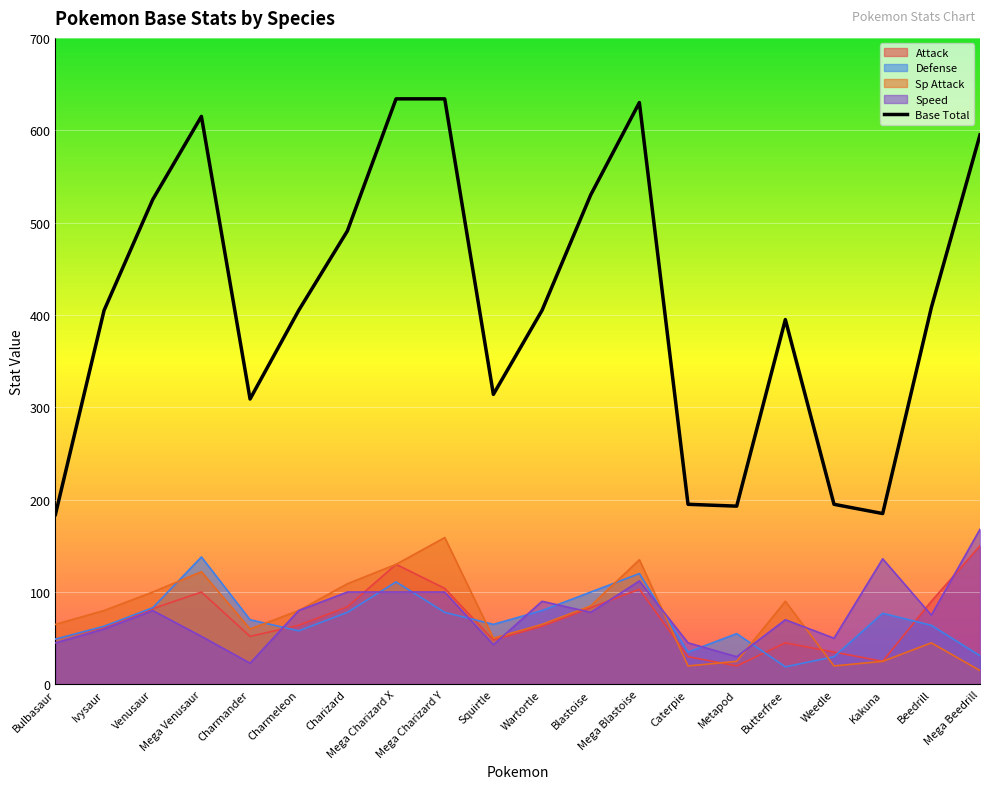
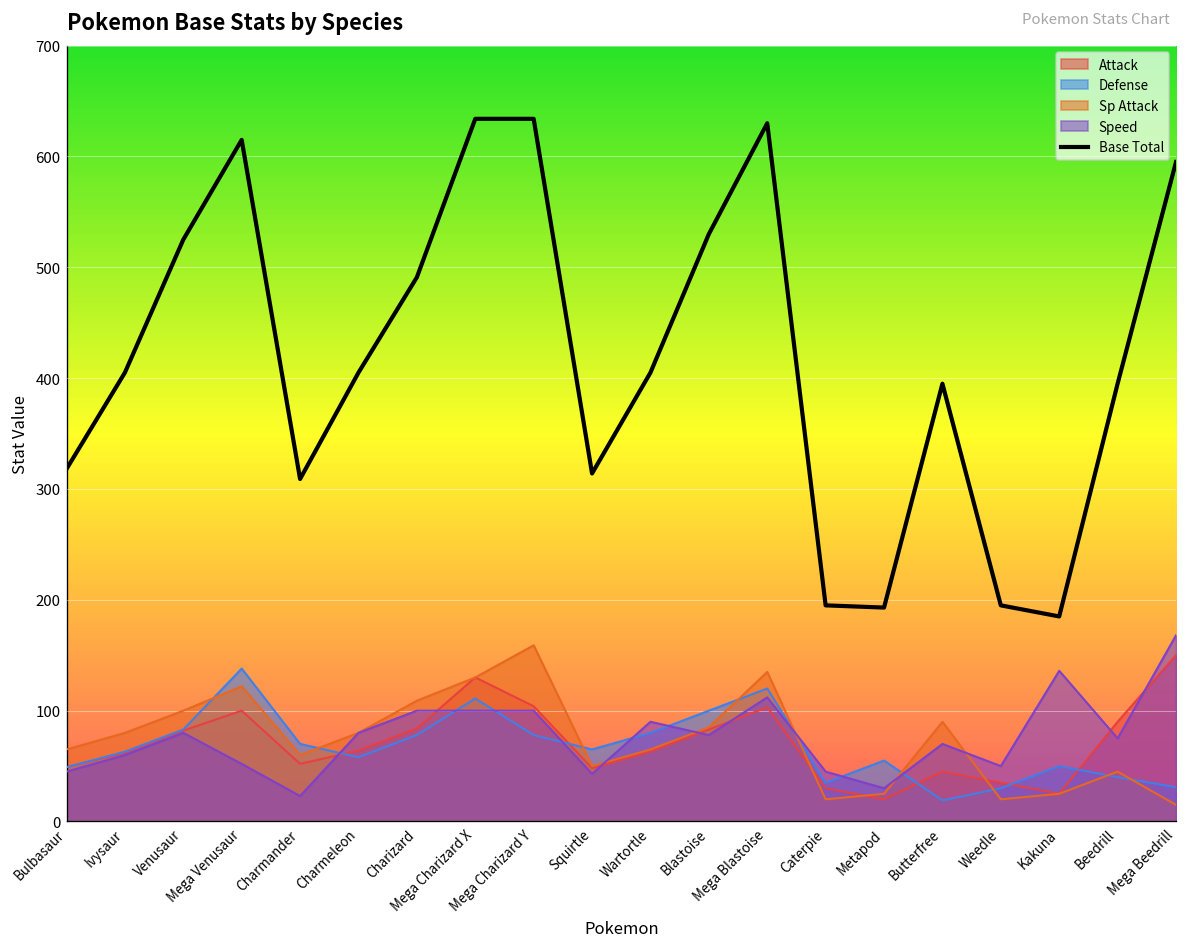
Base Total, Bulbasaur: 180 -> 320
Defense, Kakuna: 80 -> 50
Defense, Beedrill: 60 -> 40
Base Total, Beedrill: 410 -> 400
